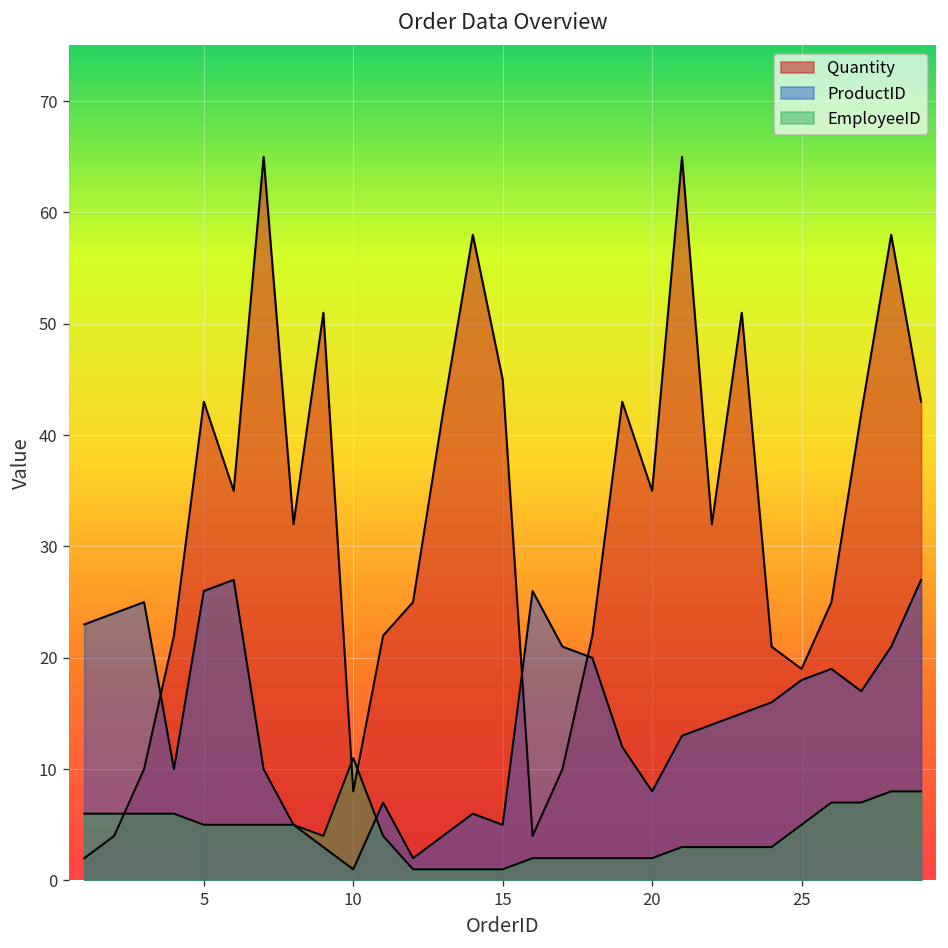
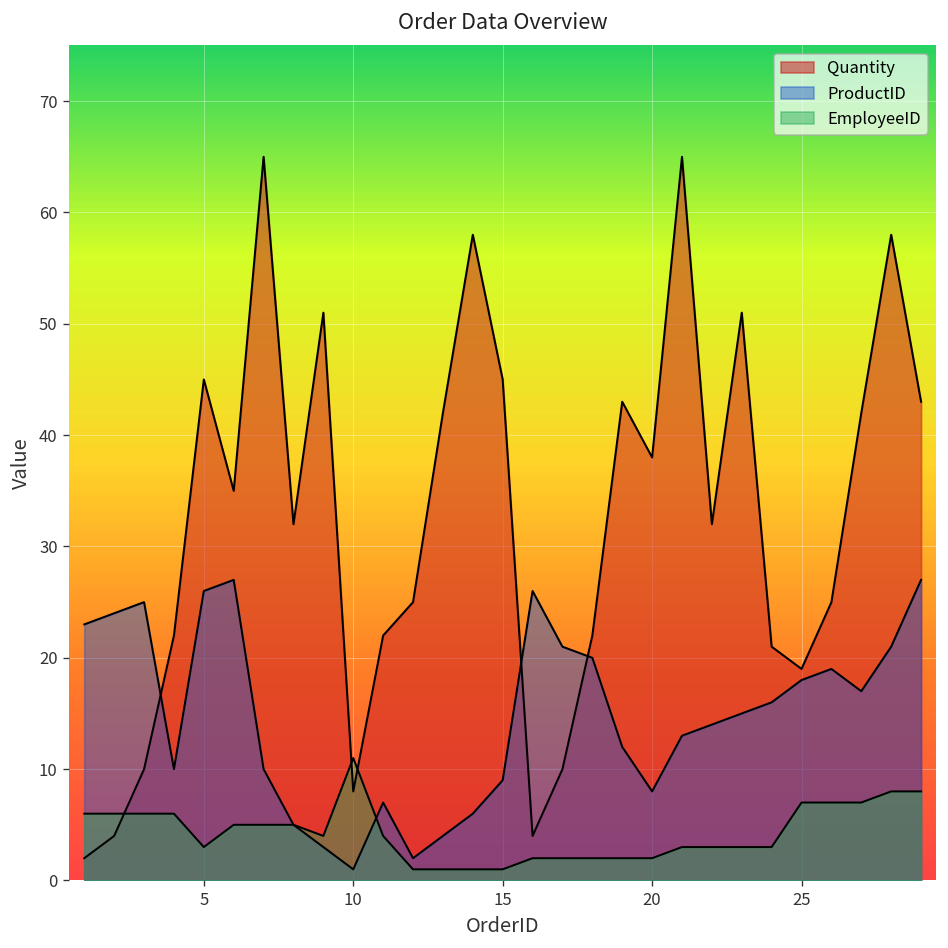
Quantity, 5: 43 -> 45
EmployeeID, 5: 5 -> 3
ProductID, 15: 5 -> 9
Quantity, 20: 35 -> 38
EmployeeID, 25: 5 -> 7
